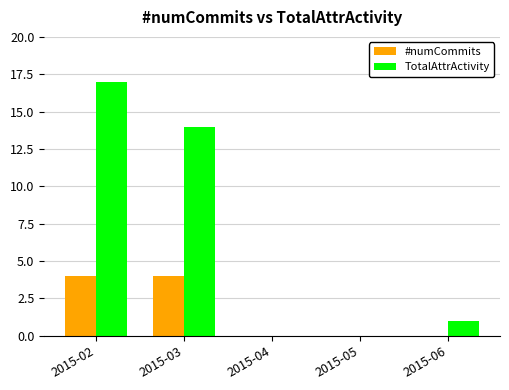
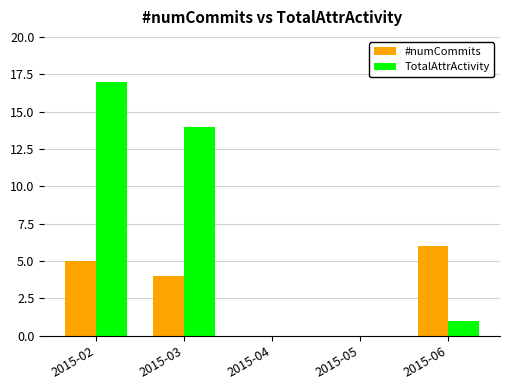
#numCommits, 2015-02: 4 -> 5
#numCommits, 2015-06: 0 -> 6
